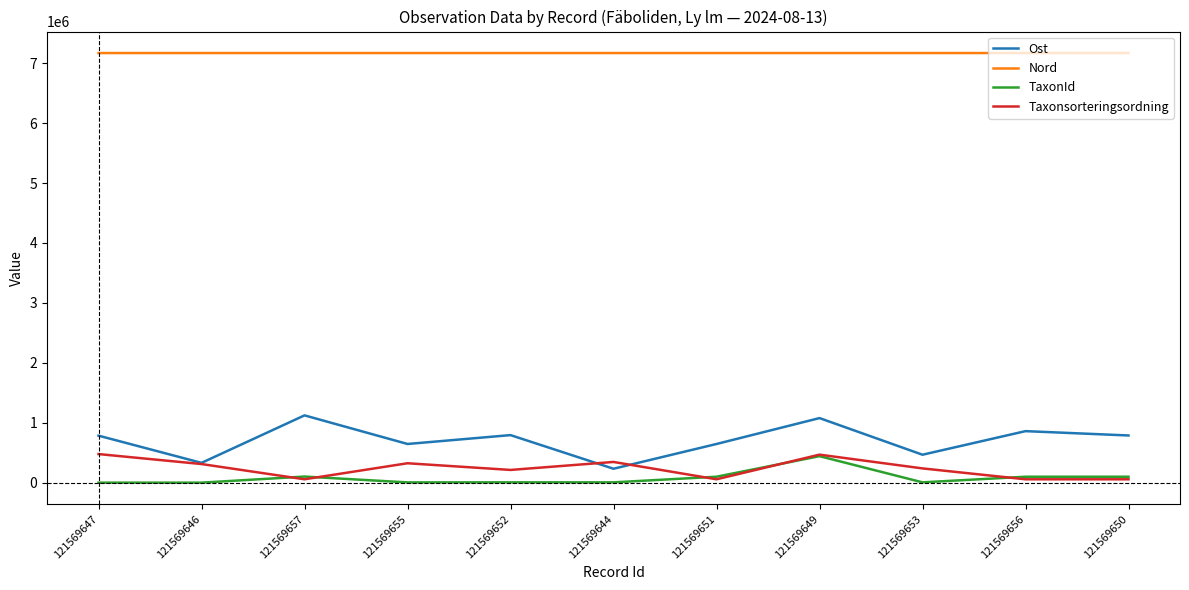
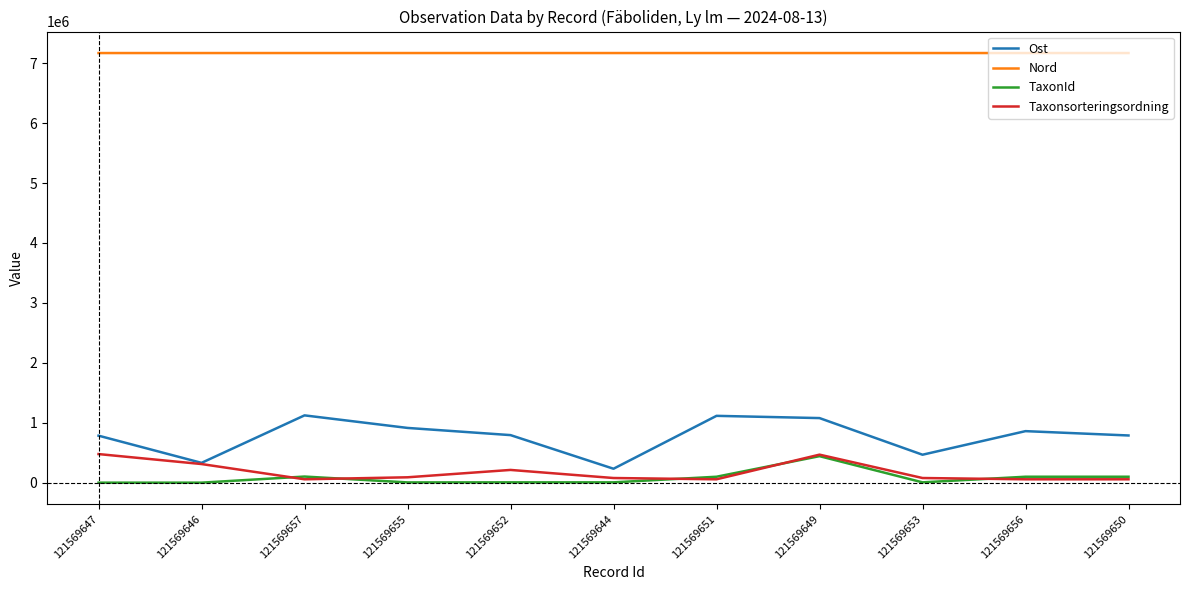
Ost, 121569655: 600000 -> 900000
Taxonsorteringsordning, 121569655: 300000 -> 100000
Taxonsorteringsordning, 121569644: 300000 -> 100000
Ost, 121569651: 600000 -> 1100000
Taxonsorteringsordning, 121569653: 200000 -> 100000
